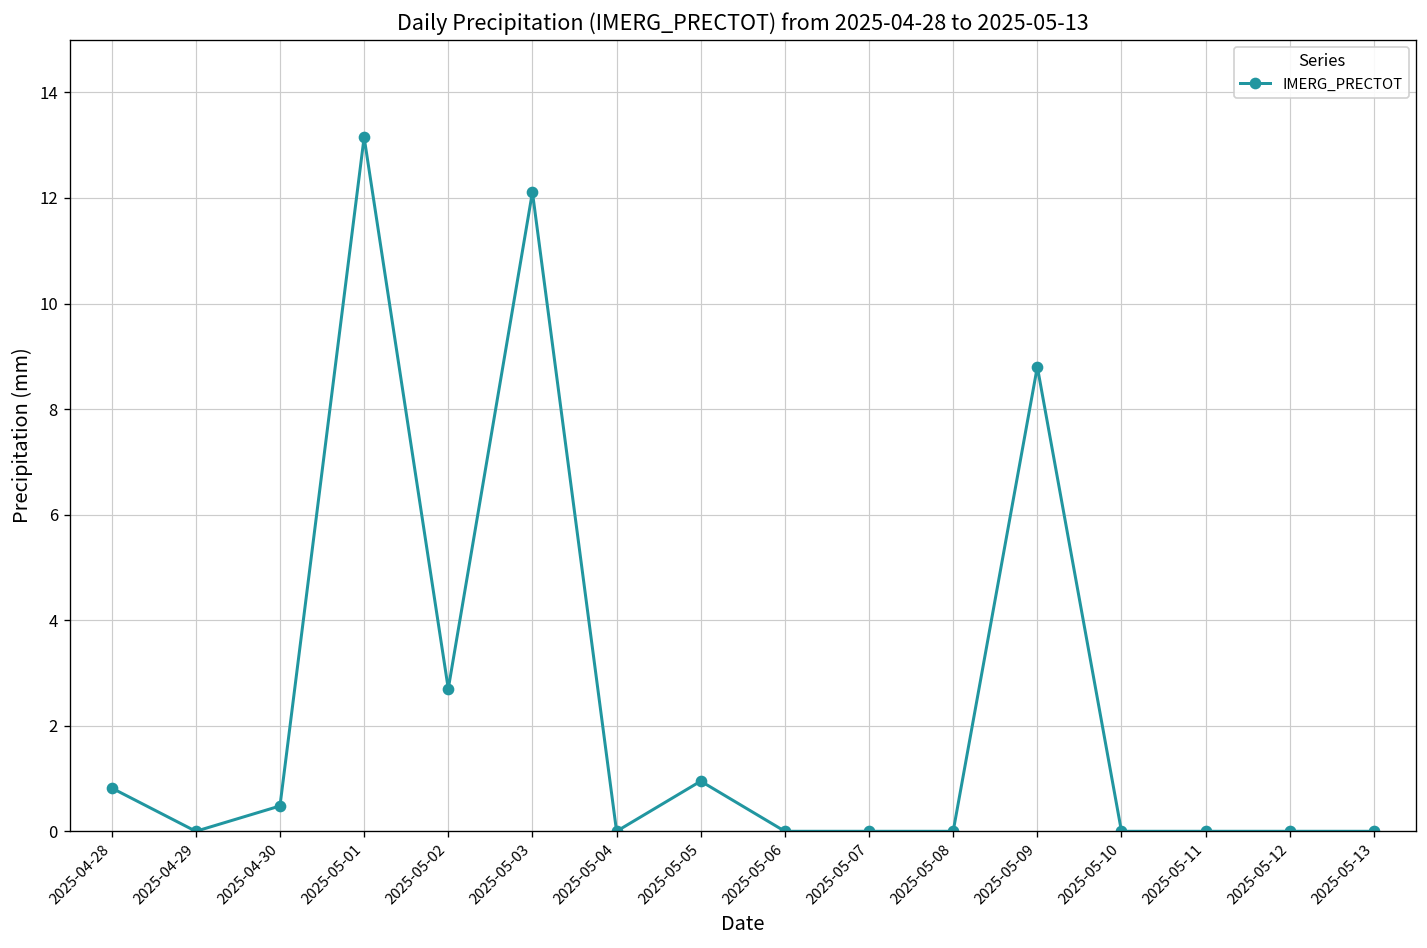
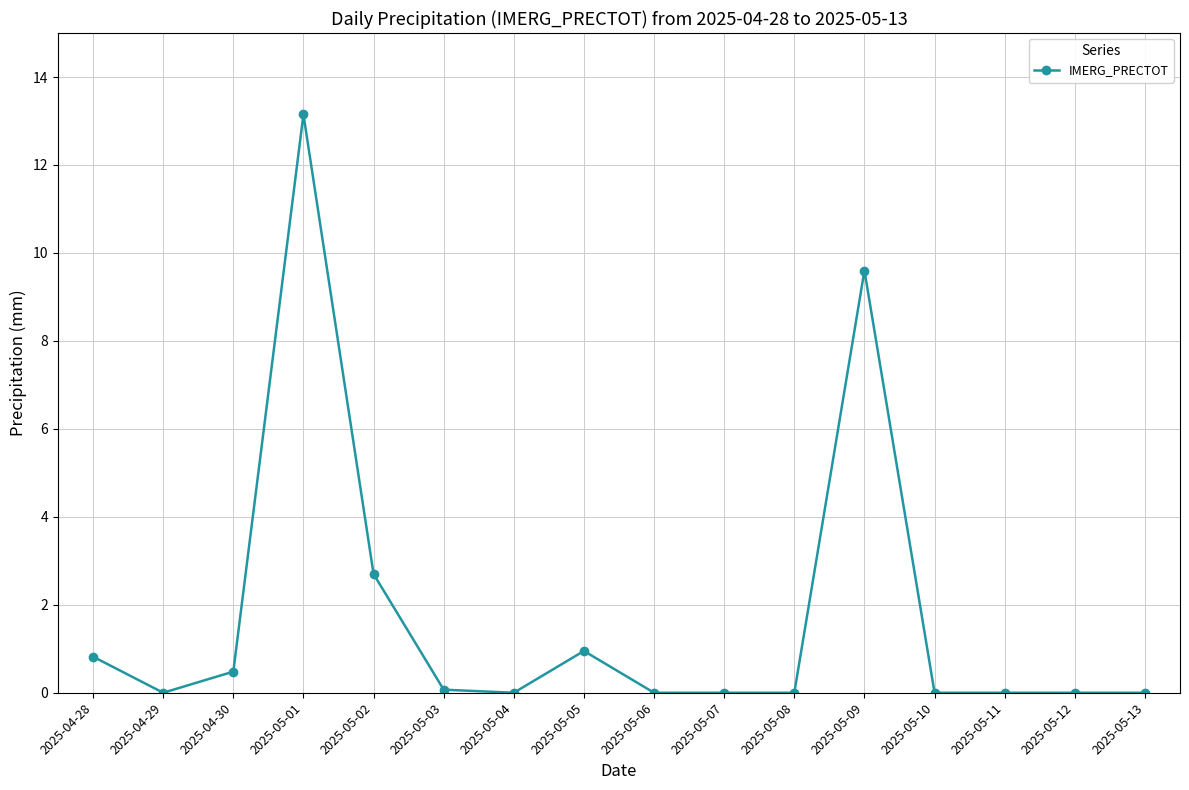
2025-05-03: 12.1 -> 0.1
2025-05-09: 8.8 -> 9.6
